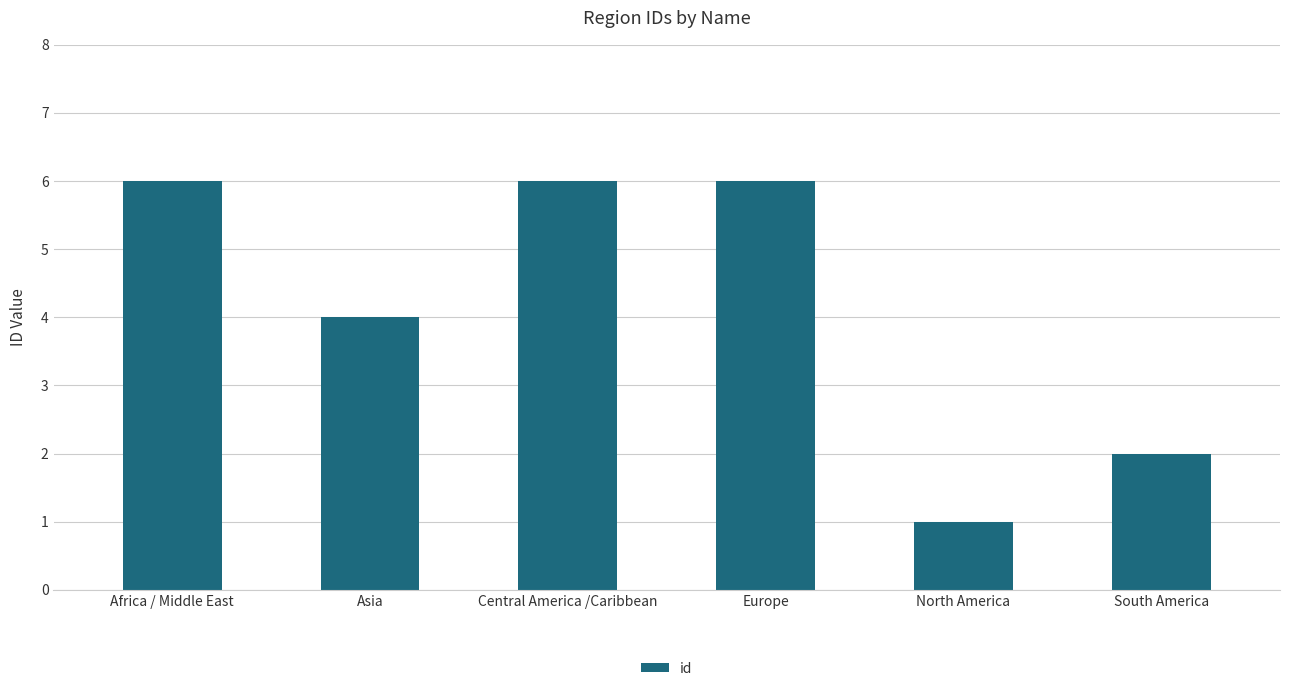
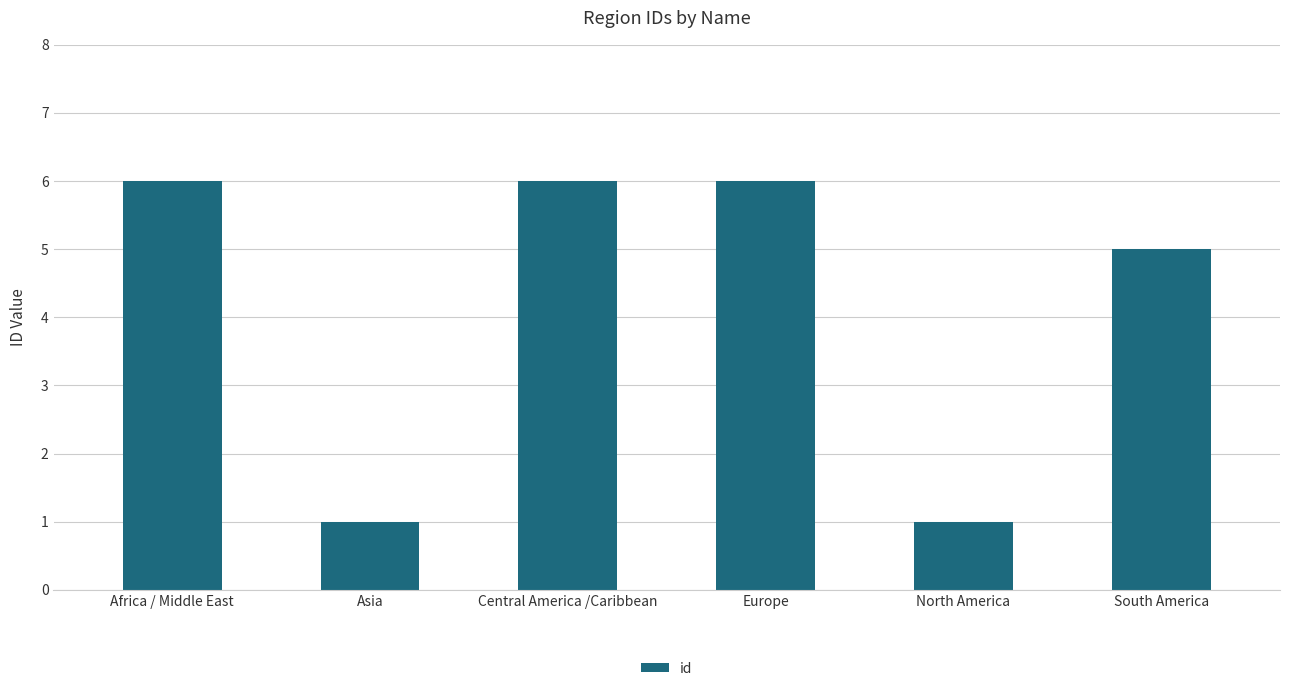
Asia: 4 -> 1
South America: 2 -> 5
